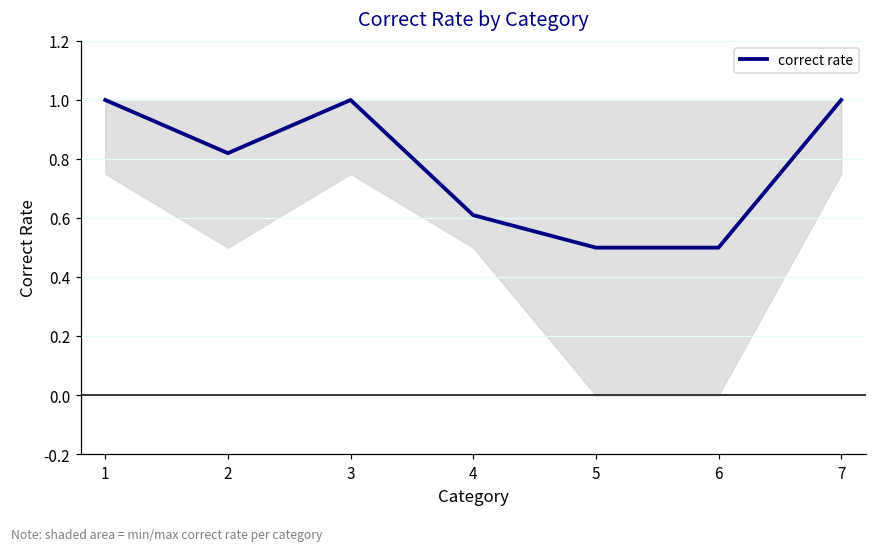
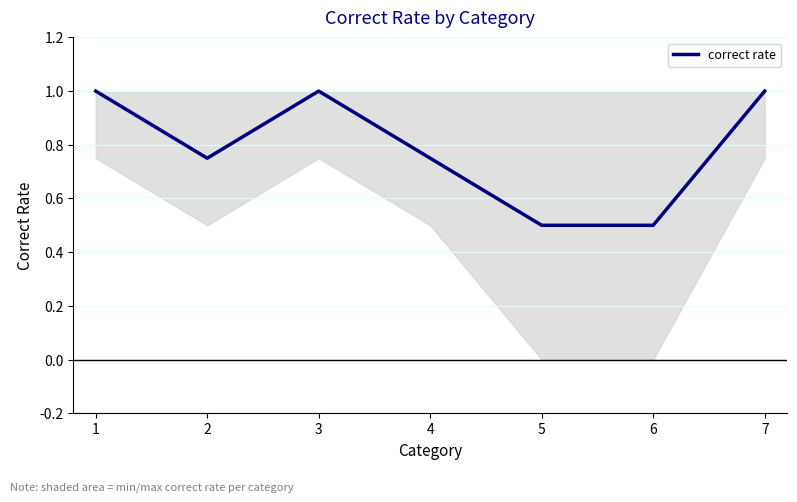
correct rate, 2: 0.82 -> 0.75
correct rate, 4: 0.61 -> 0.75
